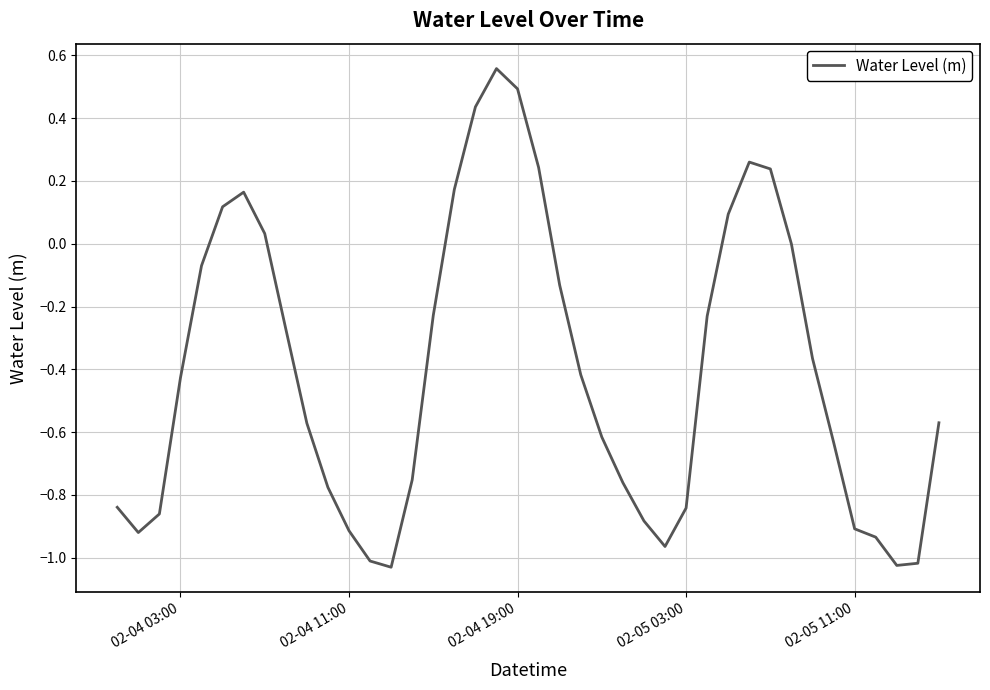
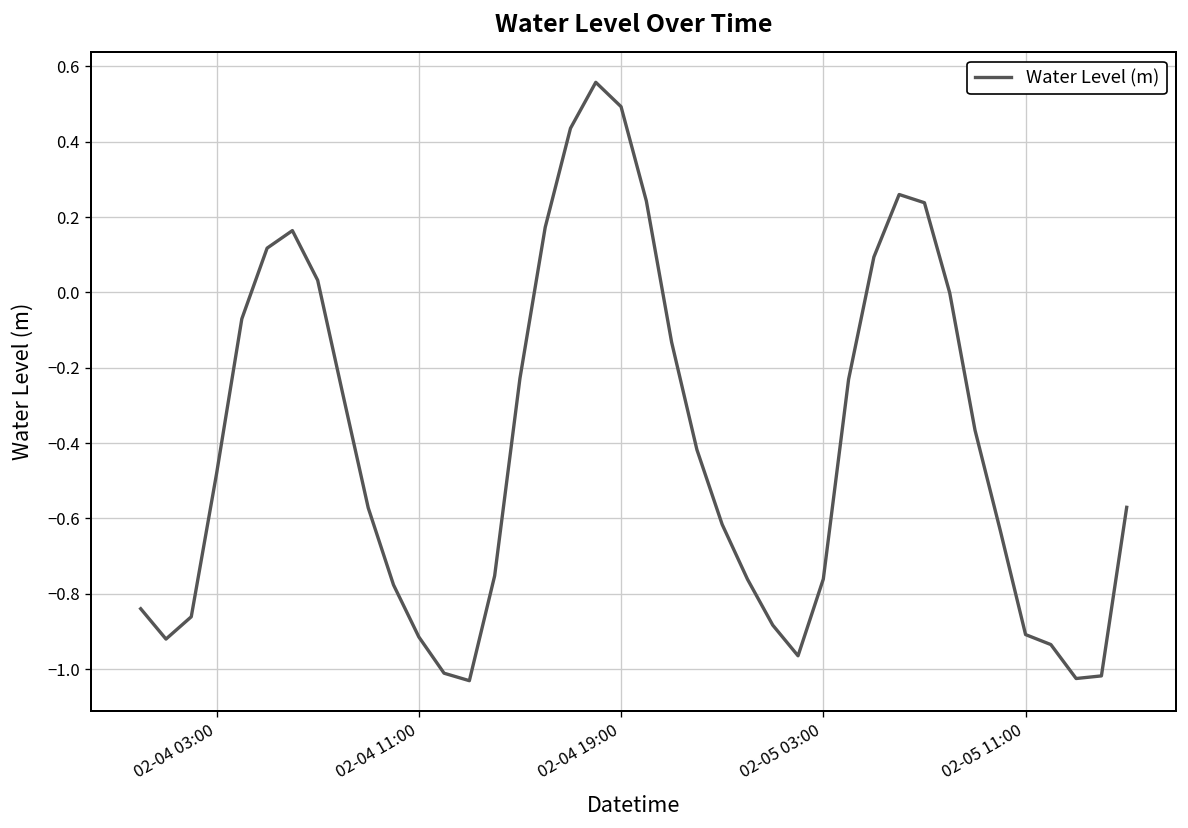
02-04 03:00: -0.43 -> -0.48
02-05 03:00: -0.84 -> -0.76
